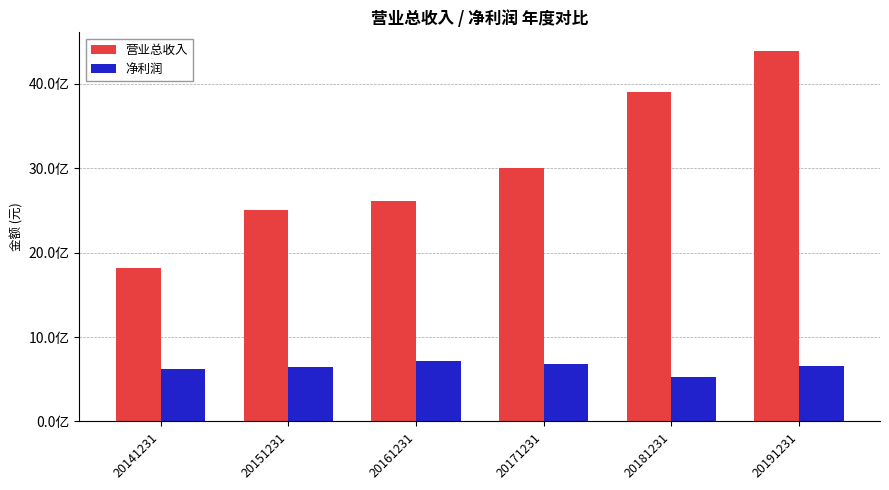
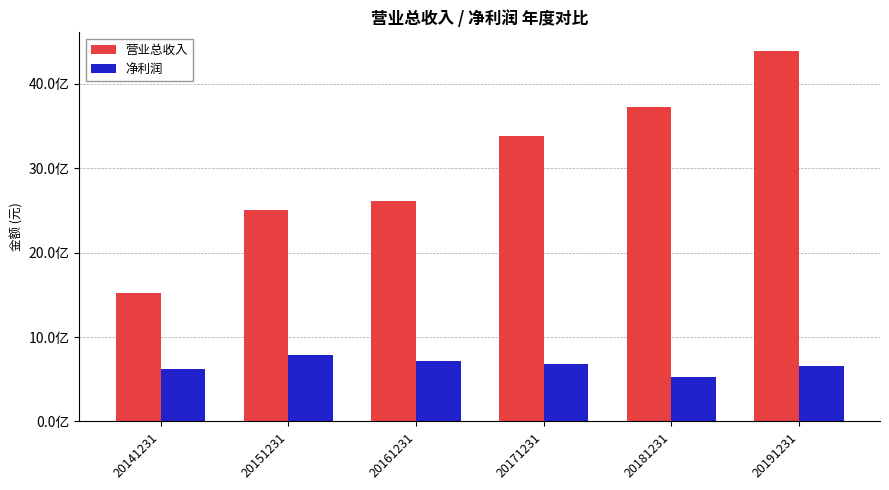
营业总收入, 20141231: 18亿 -> 15亿
净利润, 20151231: 6亿 -> 8亿
营业总收入, 20171231: 30亿 -> 34亿
营业总收入, 20181231: 39亿 -> 37亿
